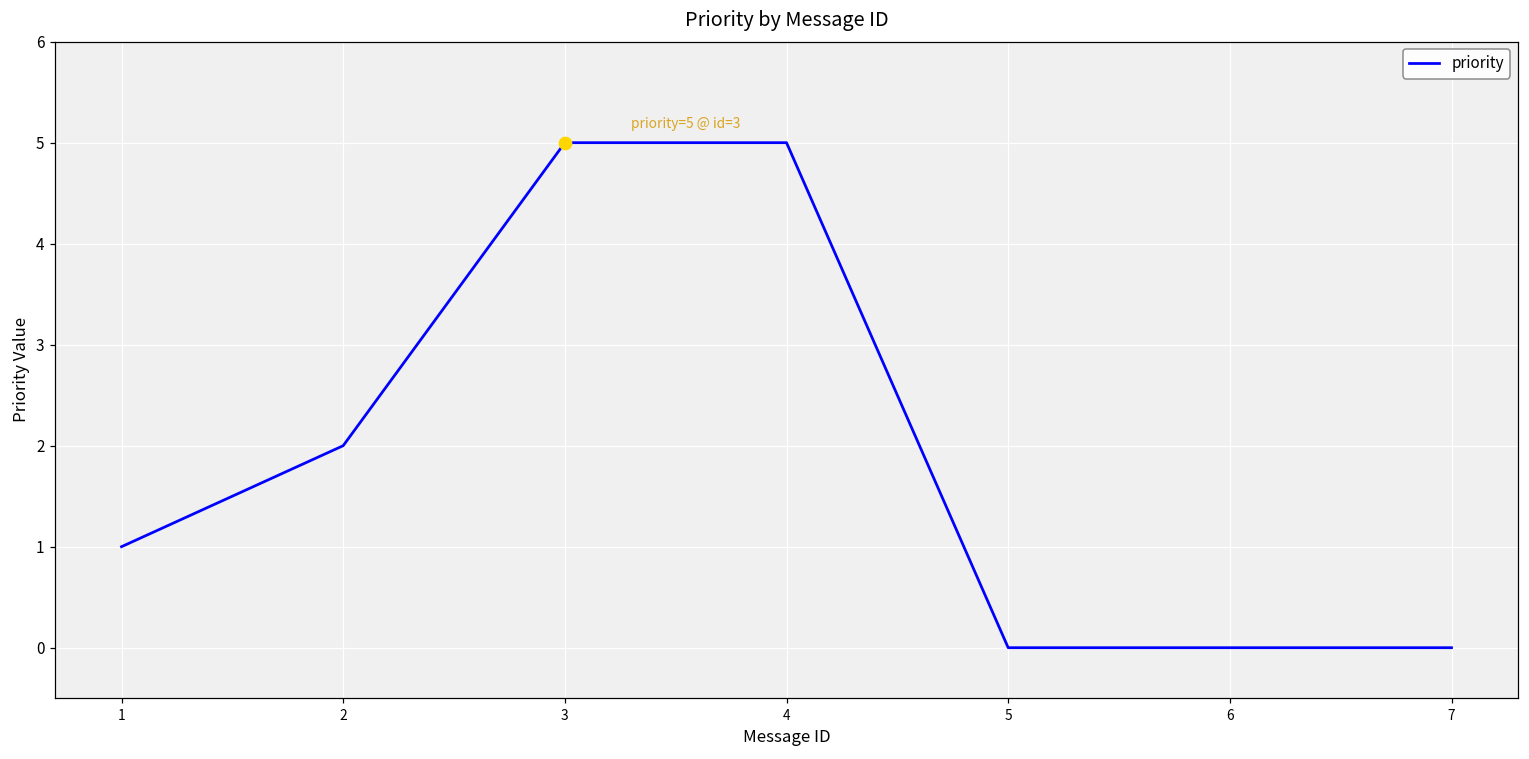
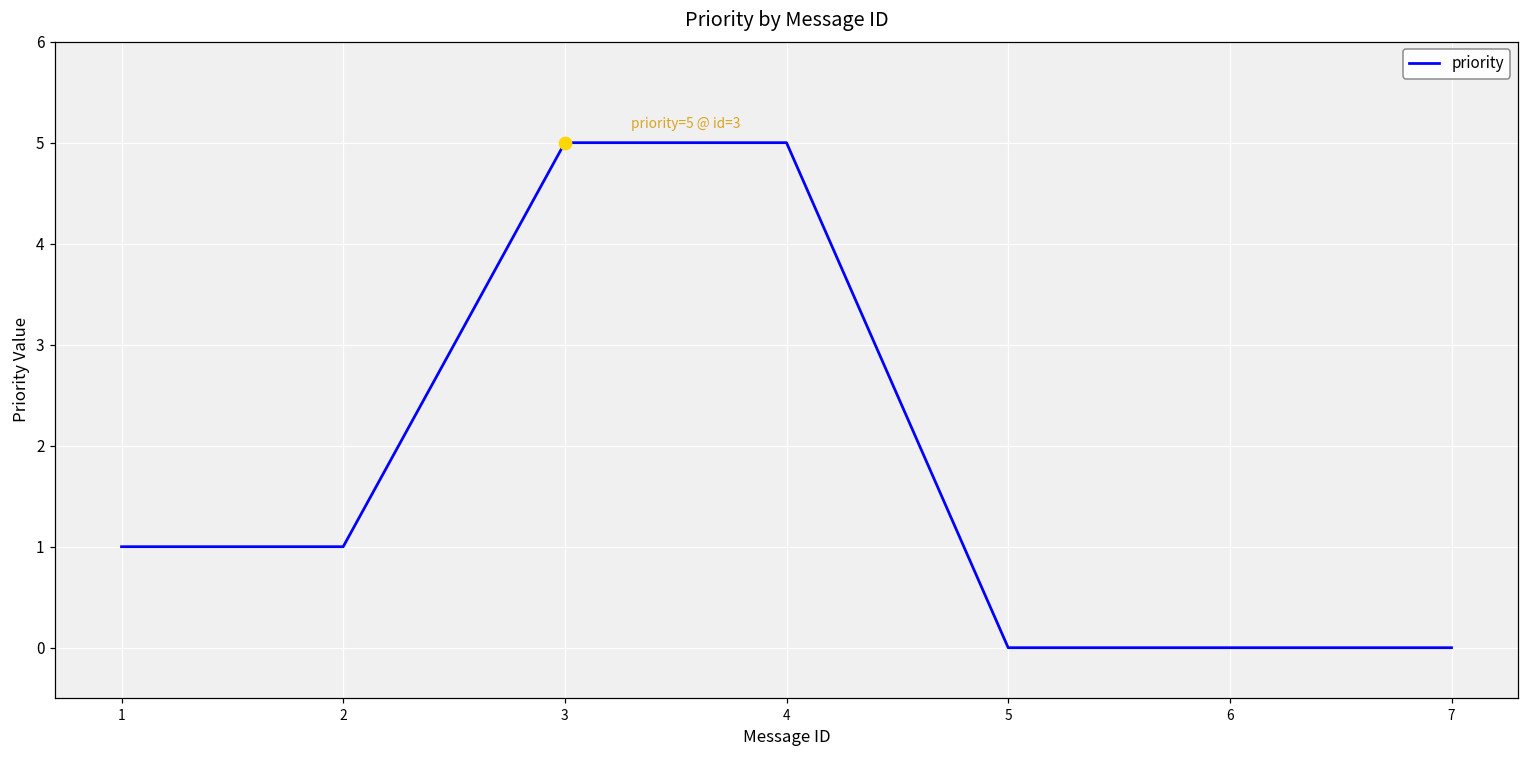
priority, 2: 2 -> 1
